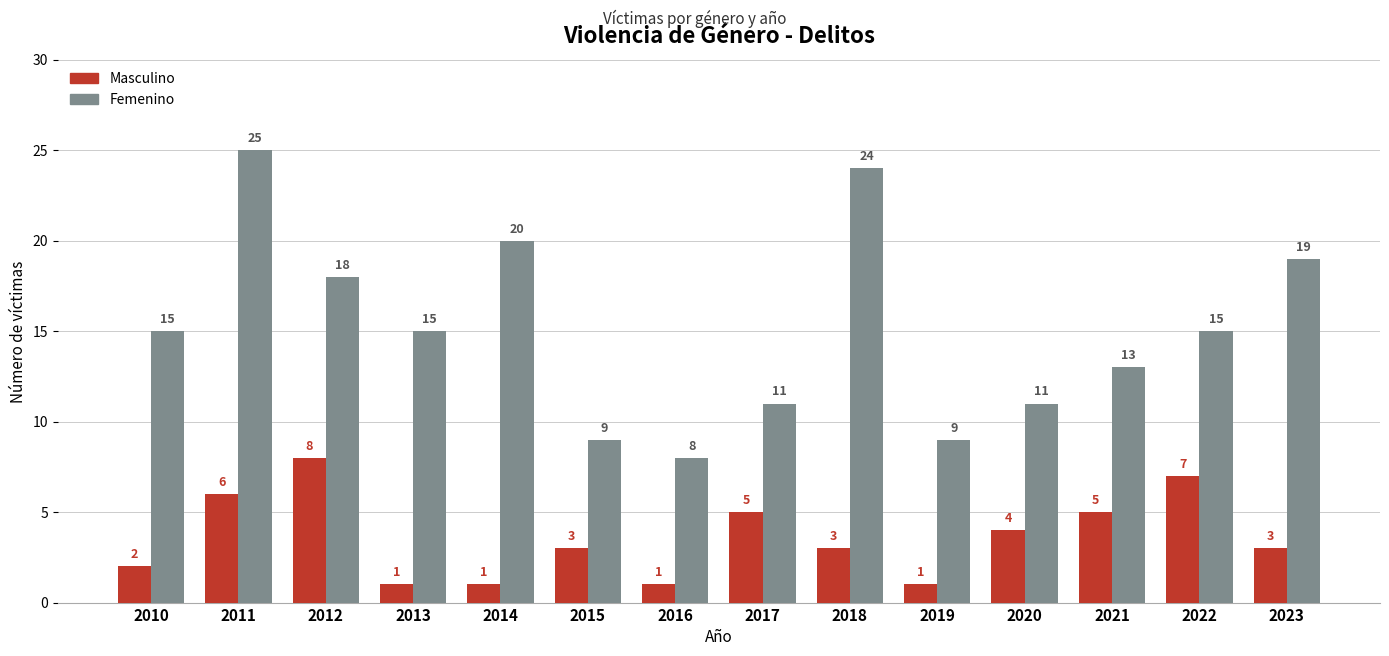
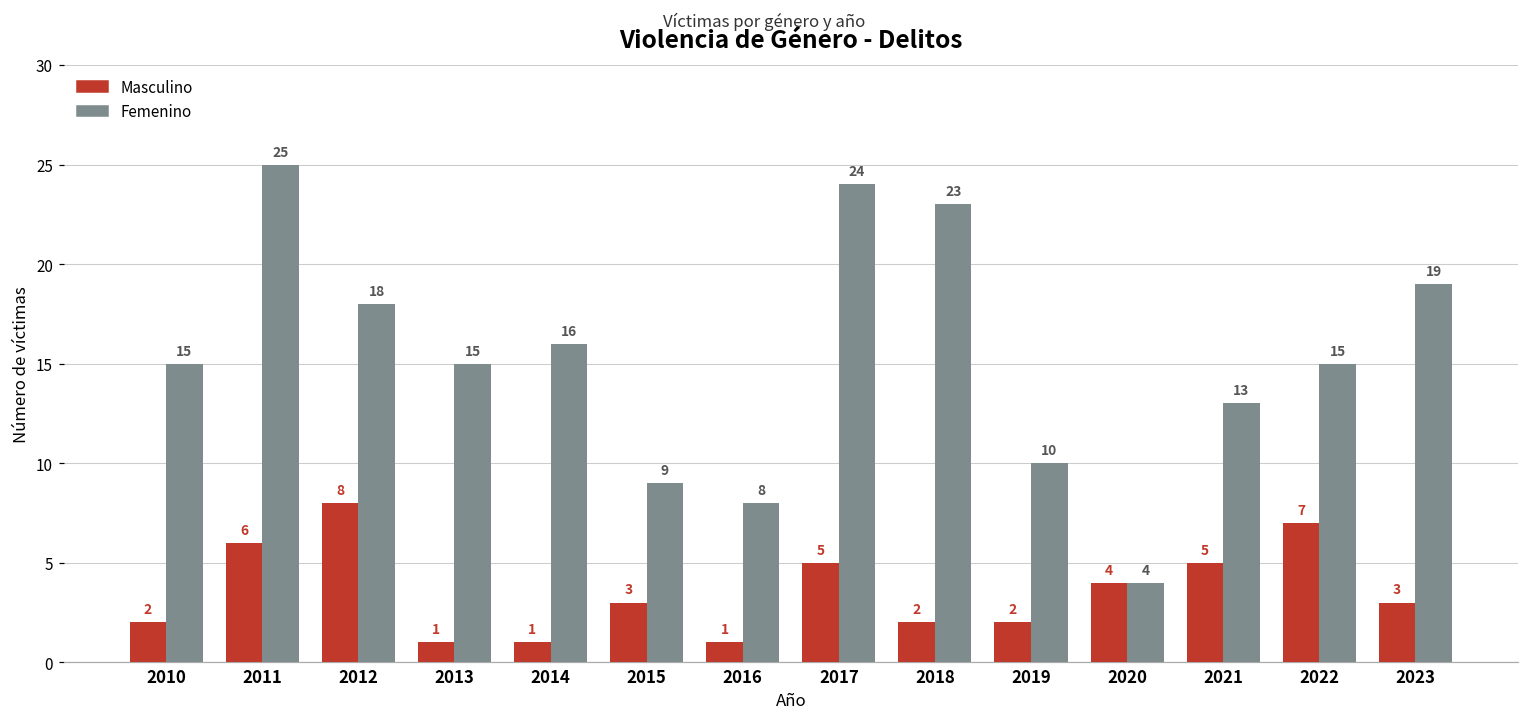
Femenino, 2014: 20 -> 16
Femenino, 2017: 11 -> 24
Masculino, 2018: 3 -> 2
Femenino, 2018: 24 -> 23
Masculino, 2019: 1 -> 2
Femenino, 2019: 9 -> 10
Femenino, 2020: 11 -> 4
